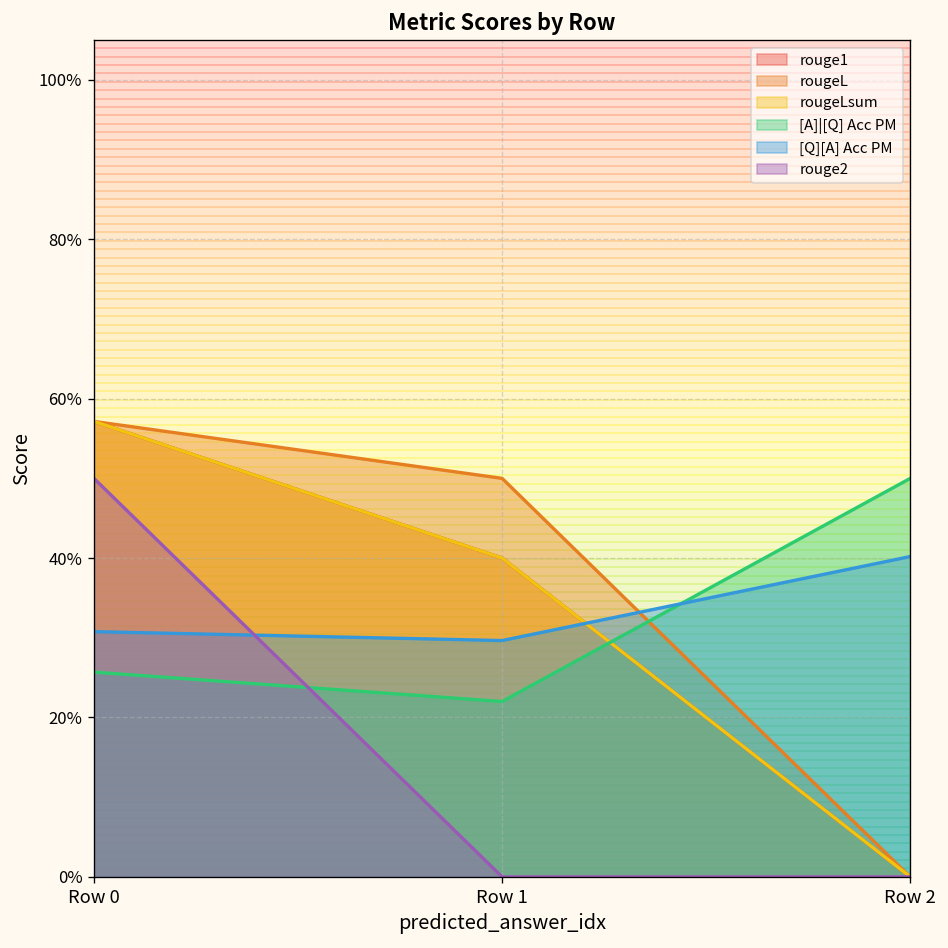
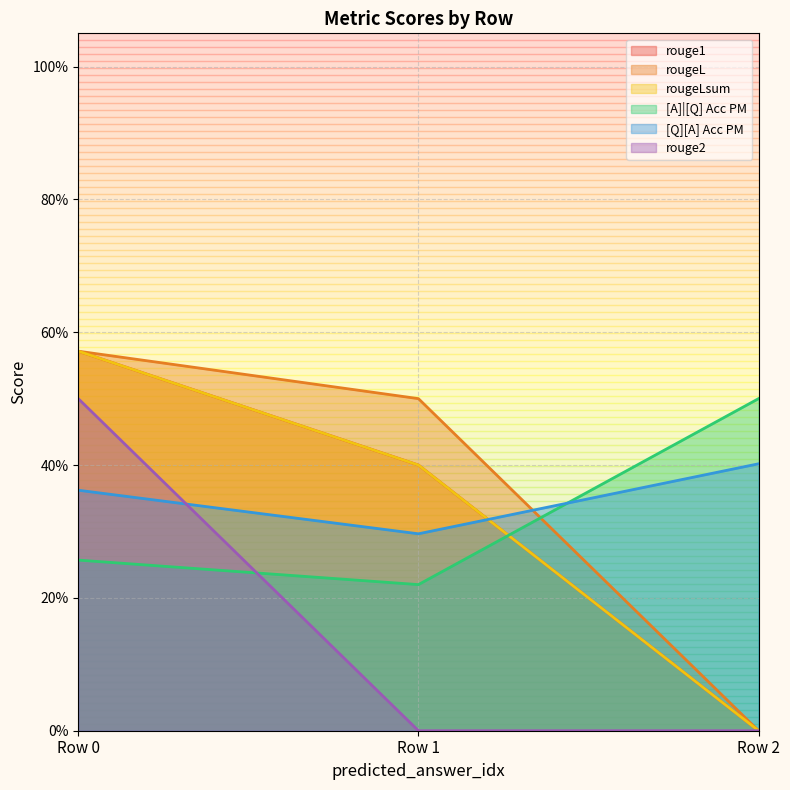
[Q][A] Acc PM, Row 0: 31% -> 36%
